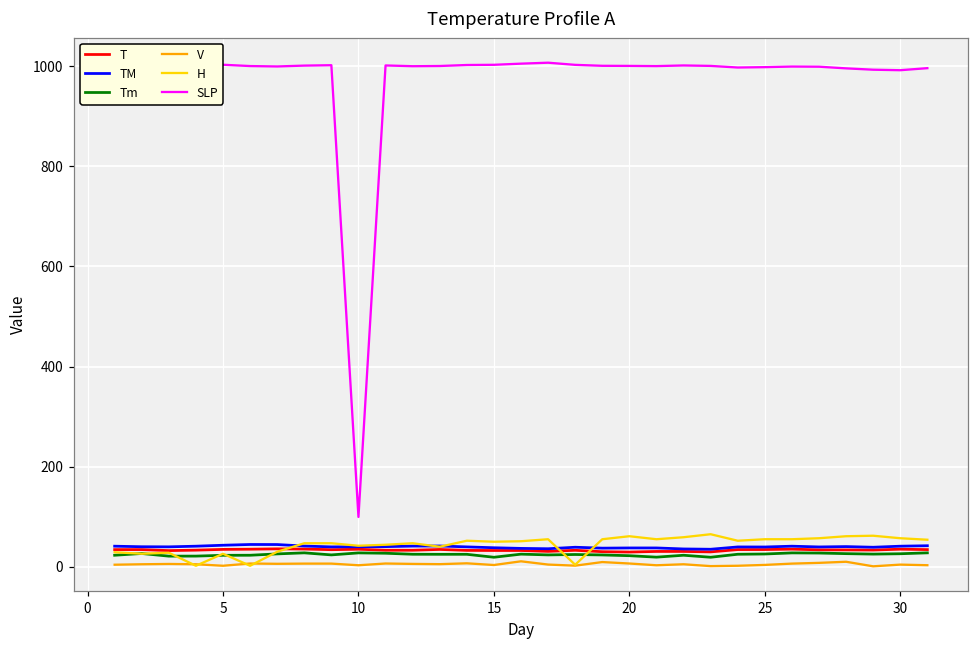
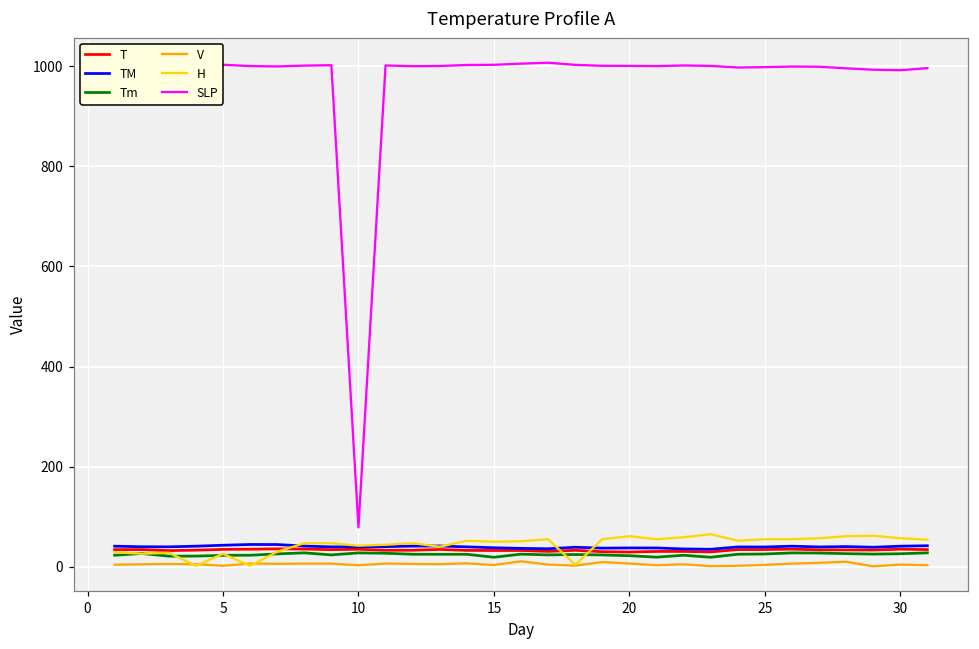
SLP, 10: 100 -> 80
